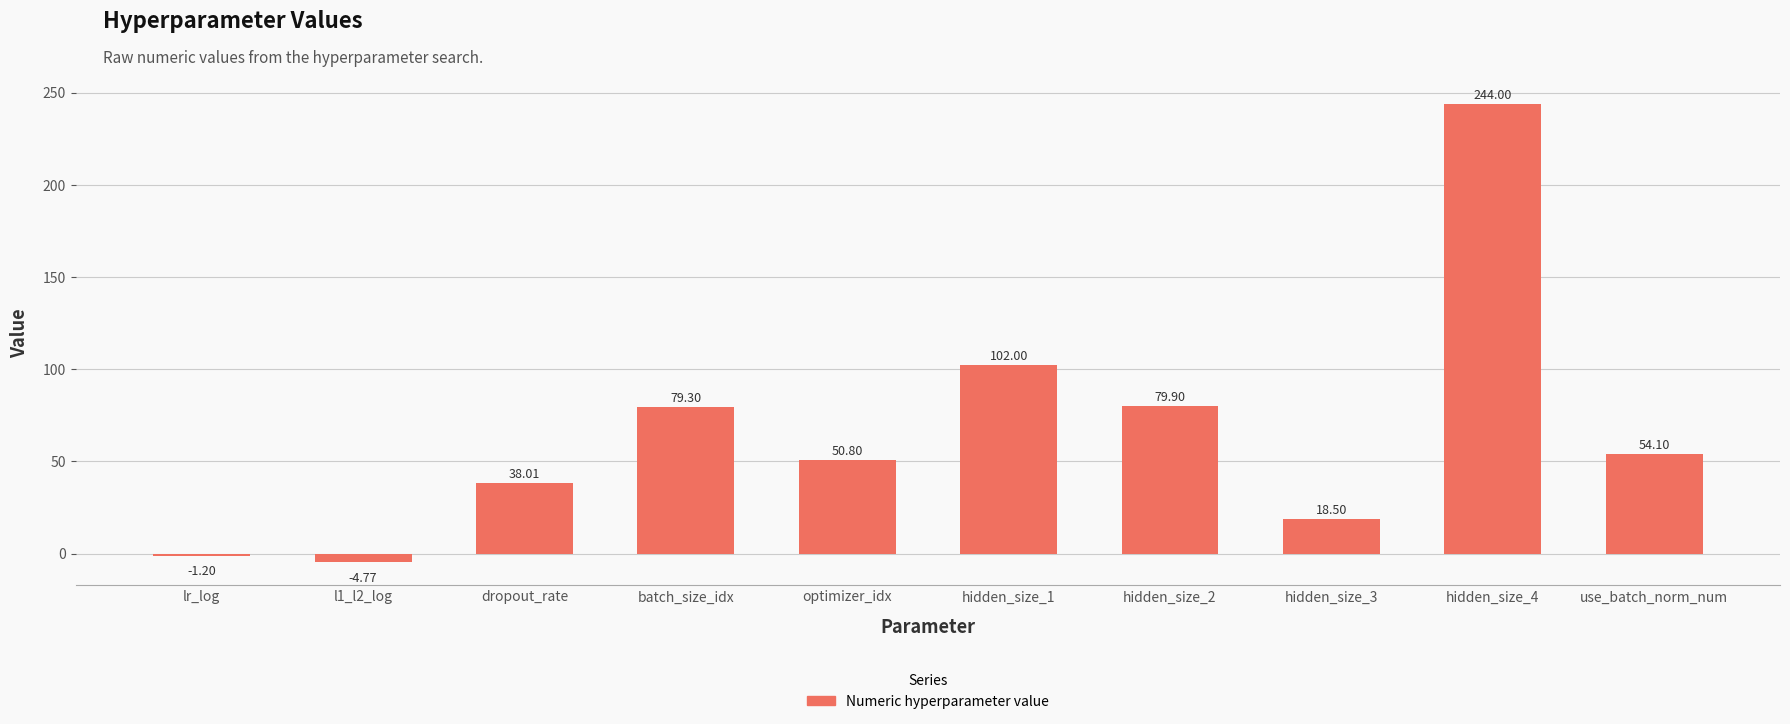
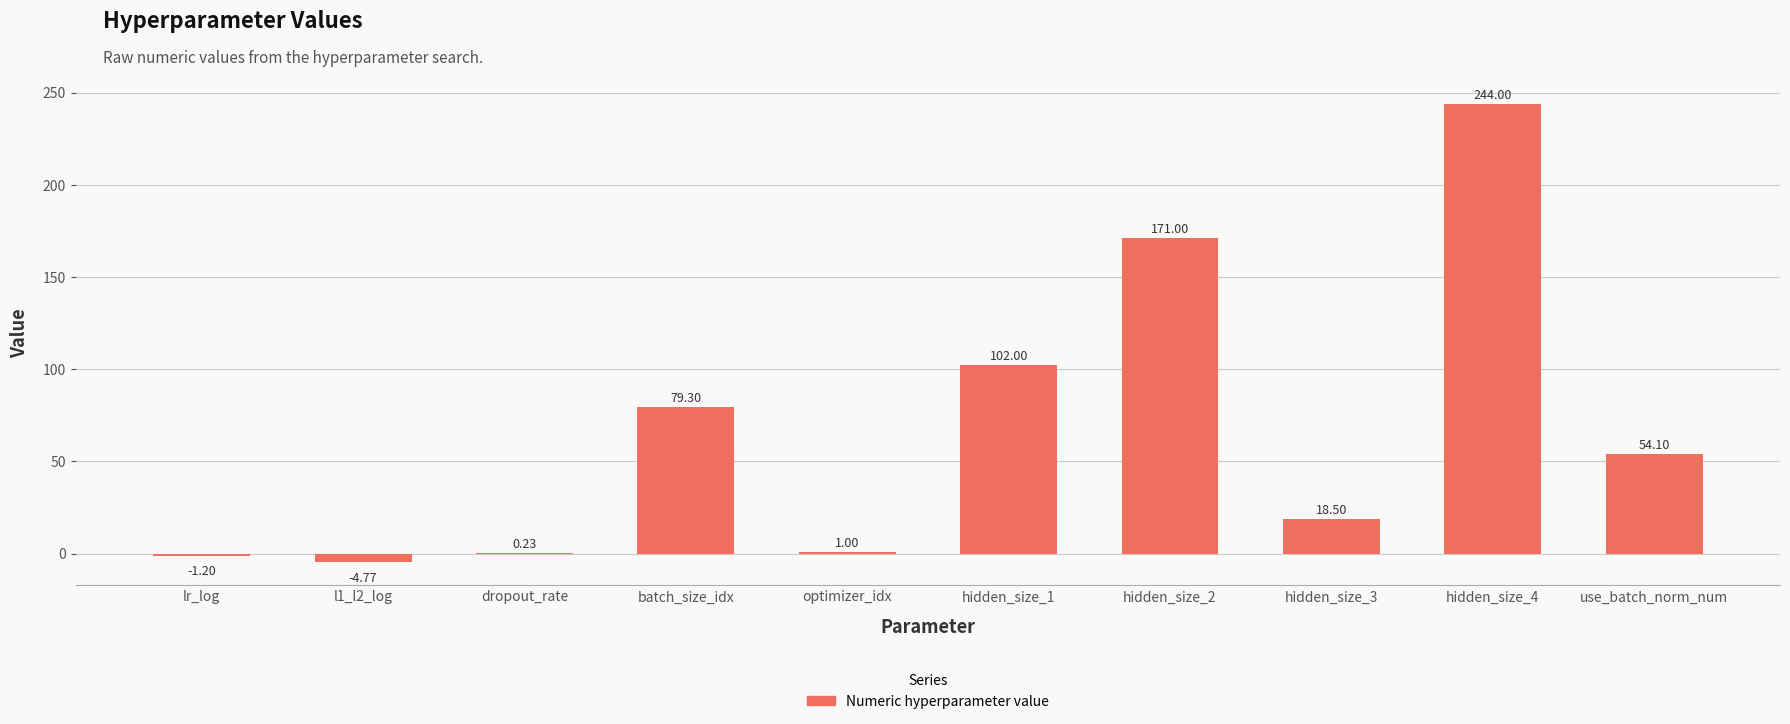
dropout_rate: 38.01 -> 0.23
optimizer_idx: 50.80 -> 1.00
hidden_size_2: 79.90 -> 171.00
